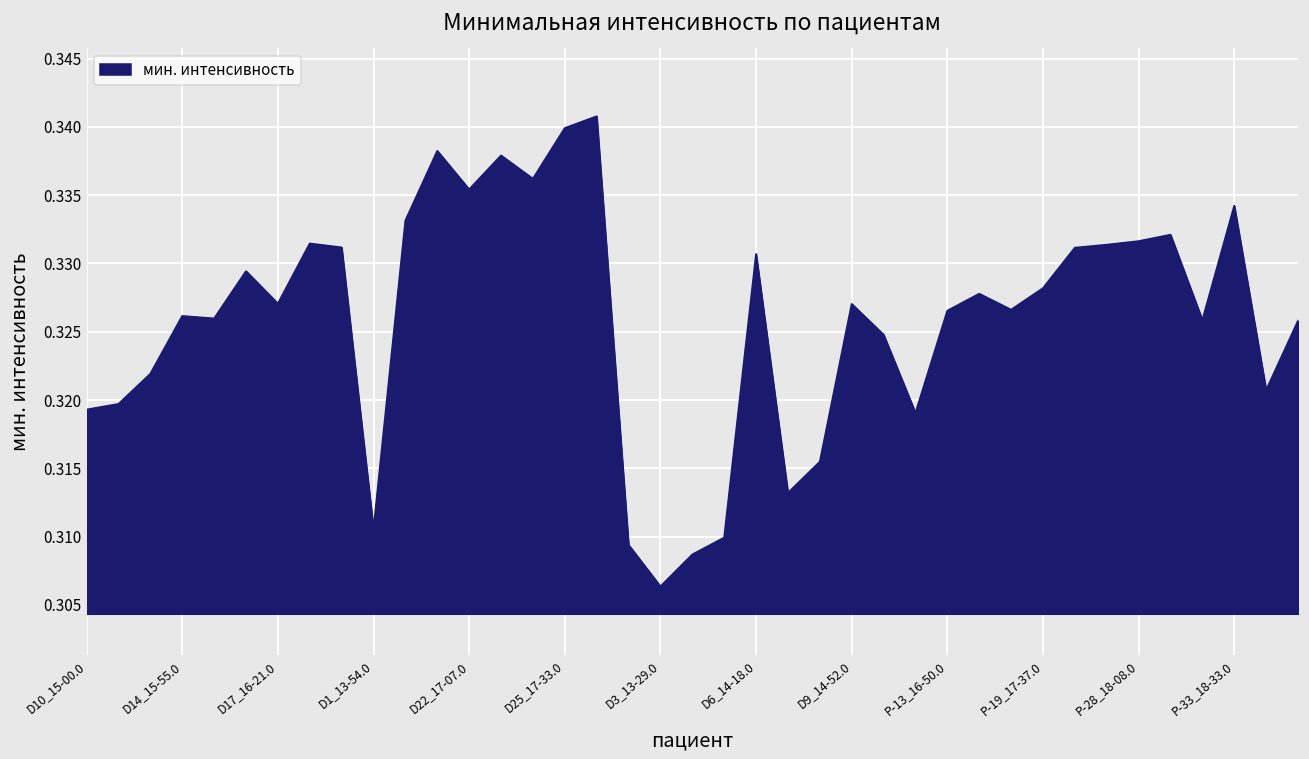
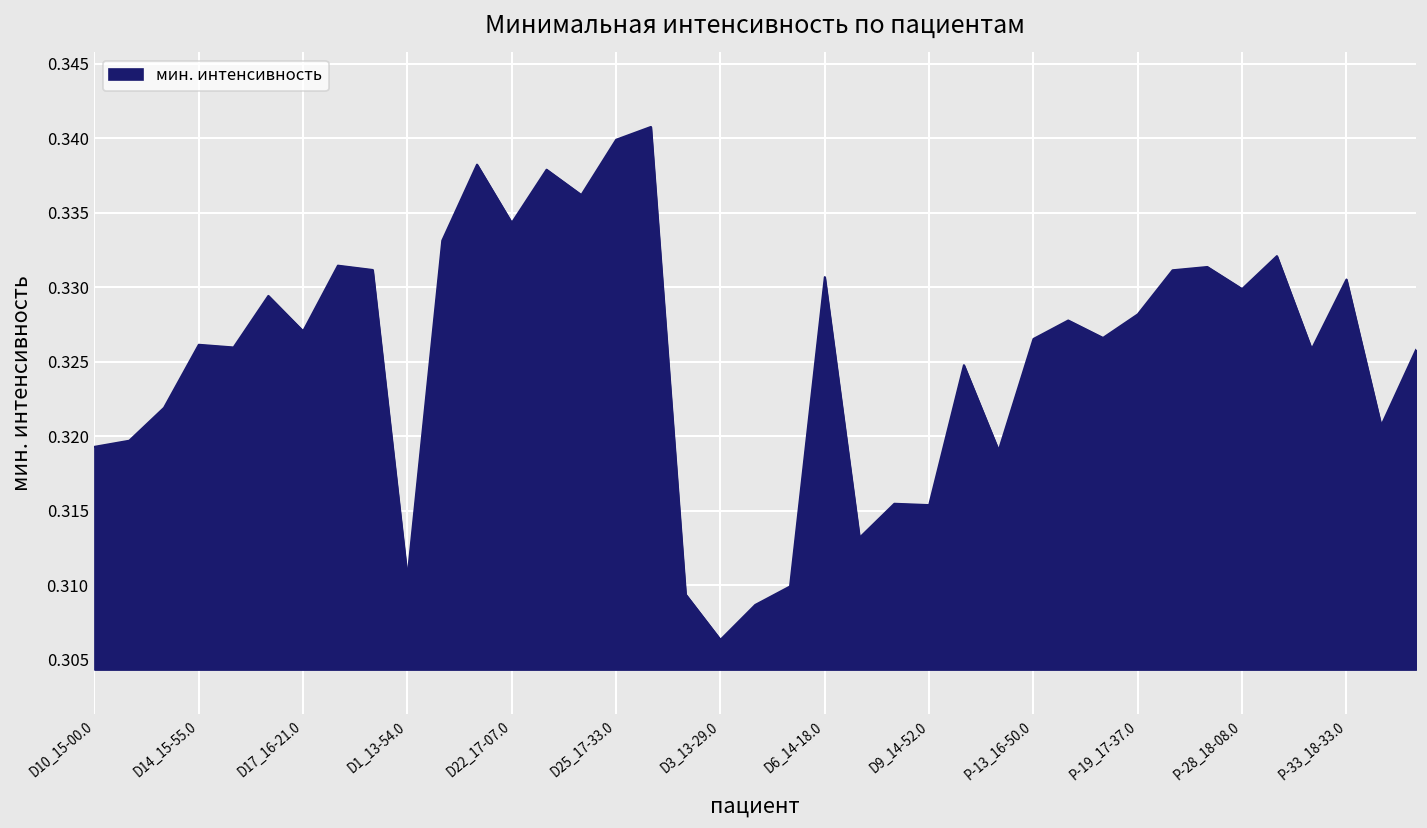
D22_17-07.0: 0.3354 -> 0.3343
D9_14-52.0: 0.3270 -> 0.3154
P-28_18-08.0: 0.3316 -> 0.3299
P-33_18-33.0: 0.3342 -> 0.3305
